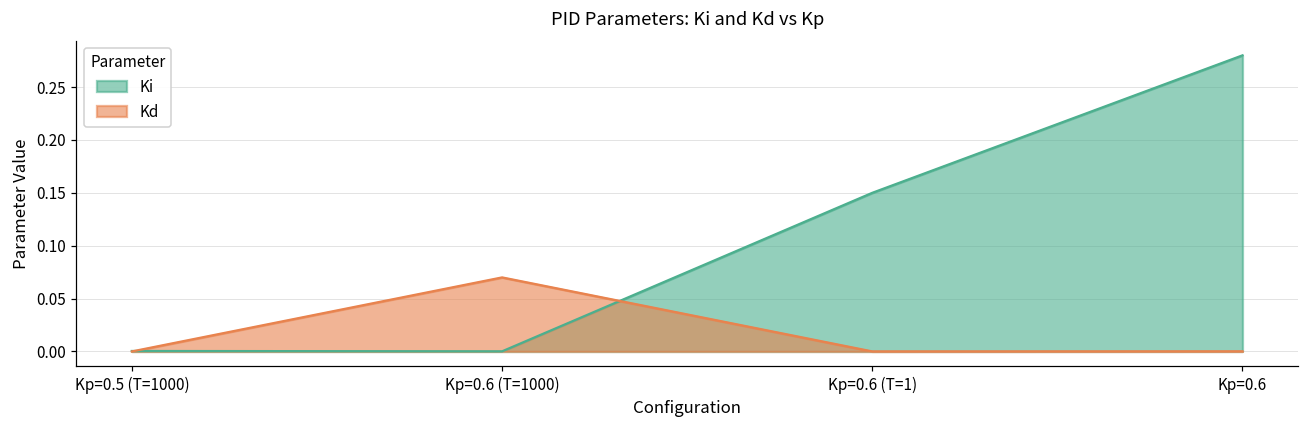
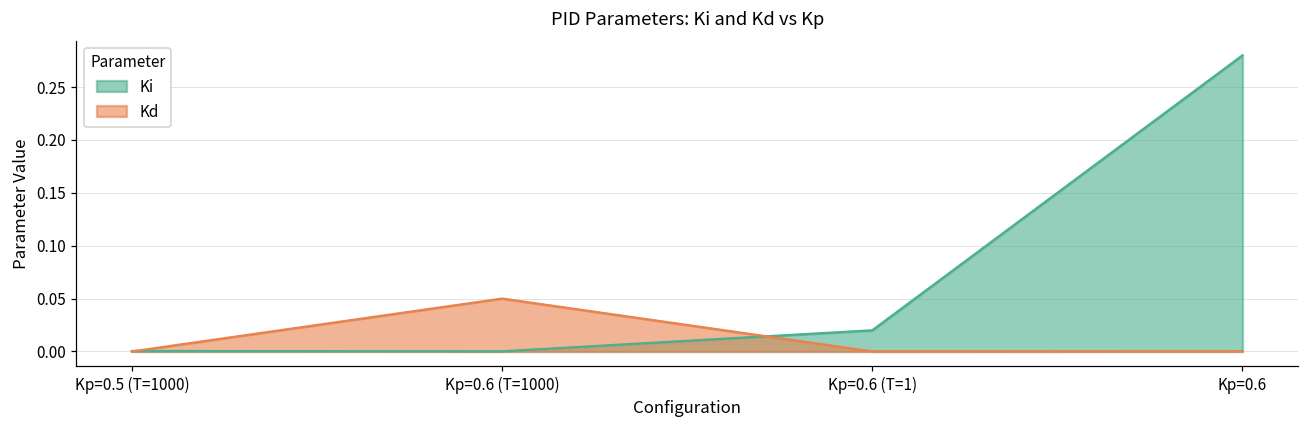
Kd, Kp=0.6 (T=1000): 0.07 -> 0.05
Ki, Kp=0.6 (T=1): 0.15 -> 0.02
